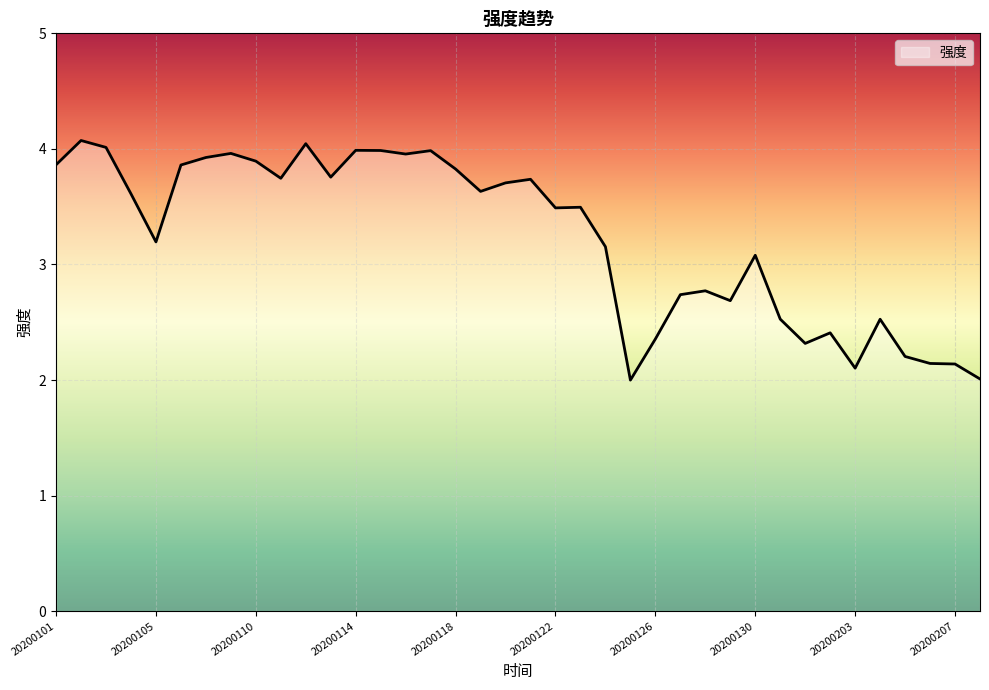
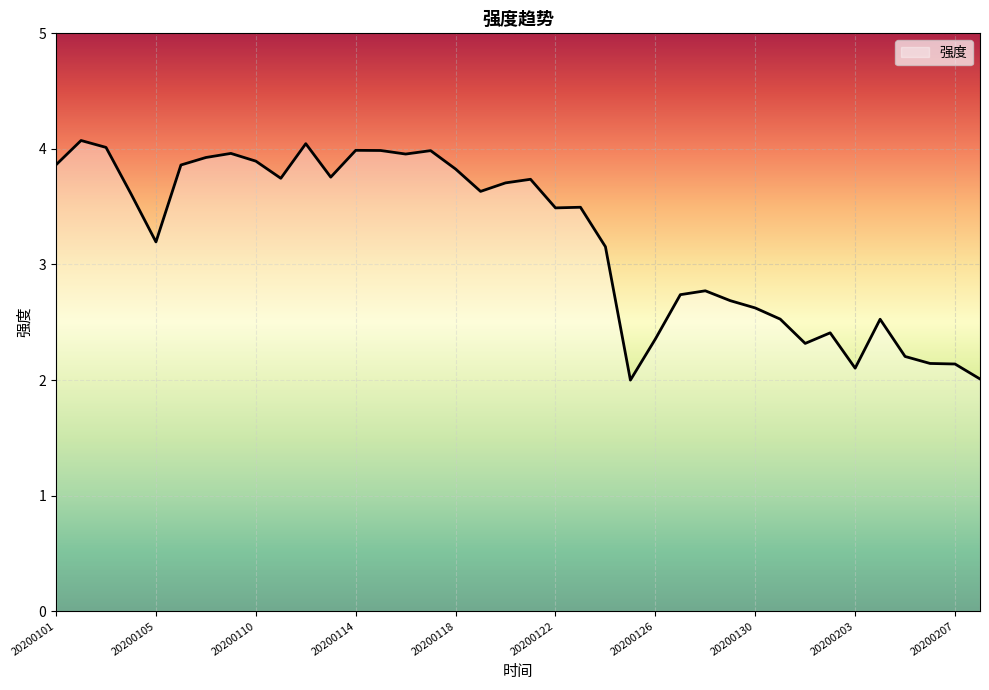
20200130: 3.08 -> 2.62
